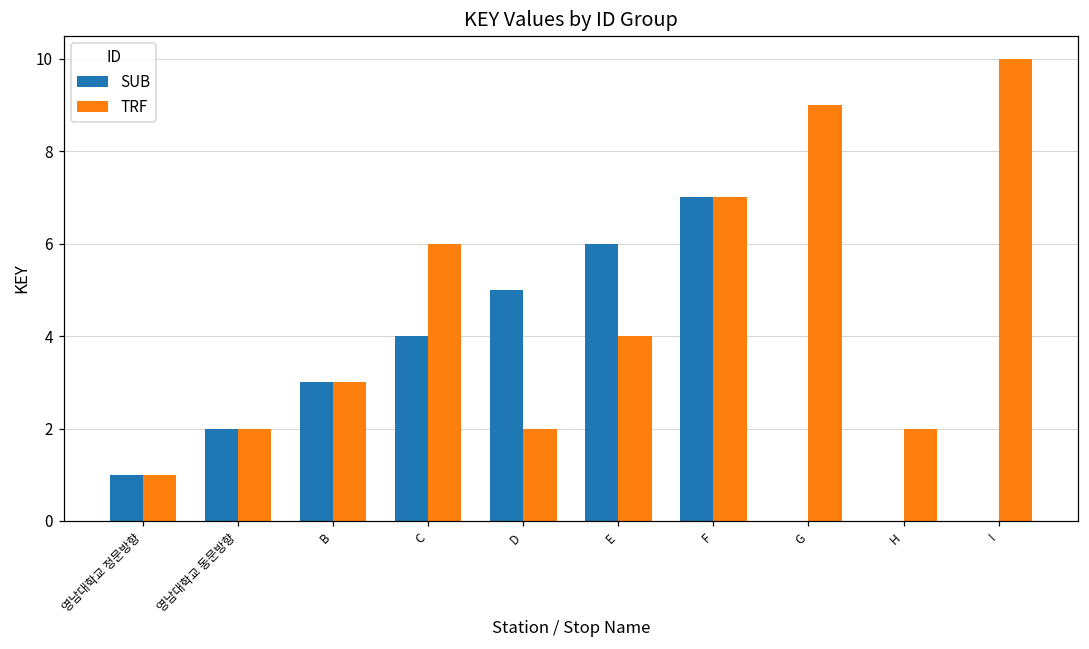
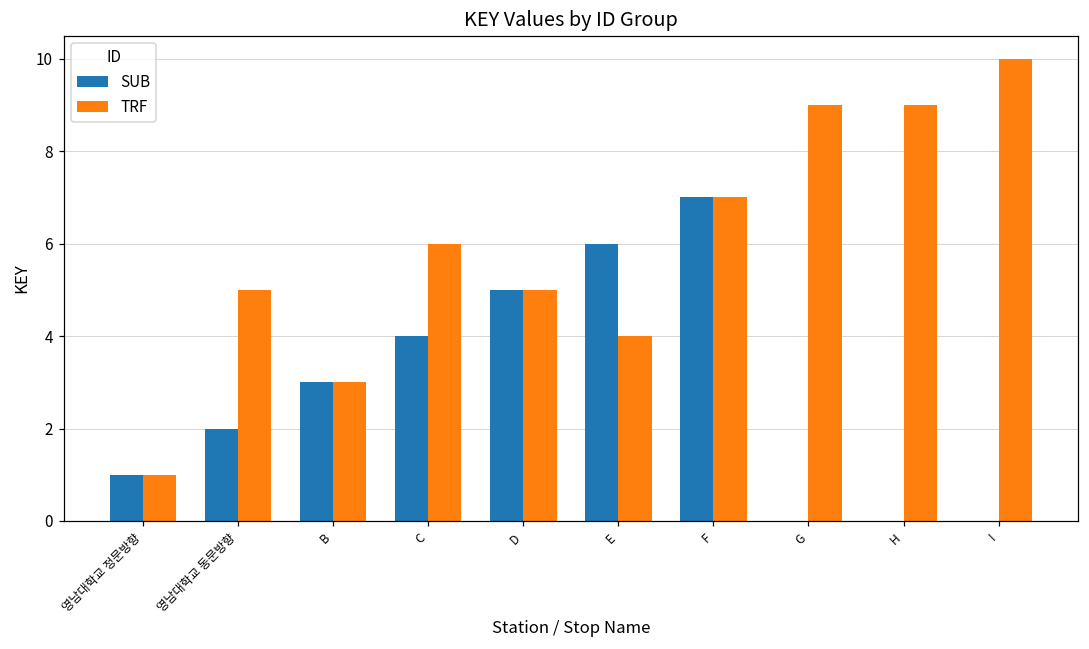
TRF, 영남대학교 동문방향: 2 -> 5
TRF, D: 2 -> 5
TRF, H: 2 -> 9
